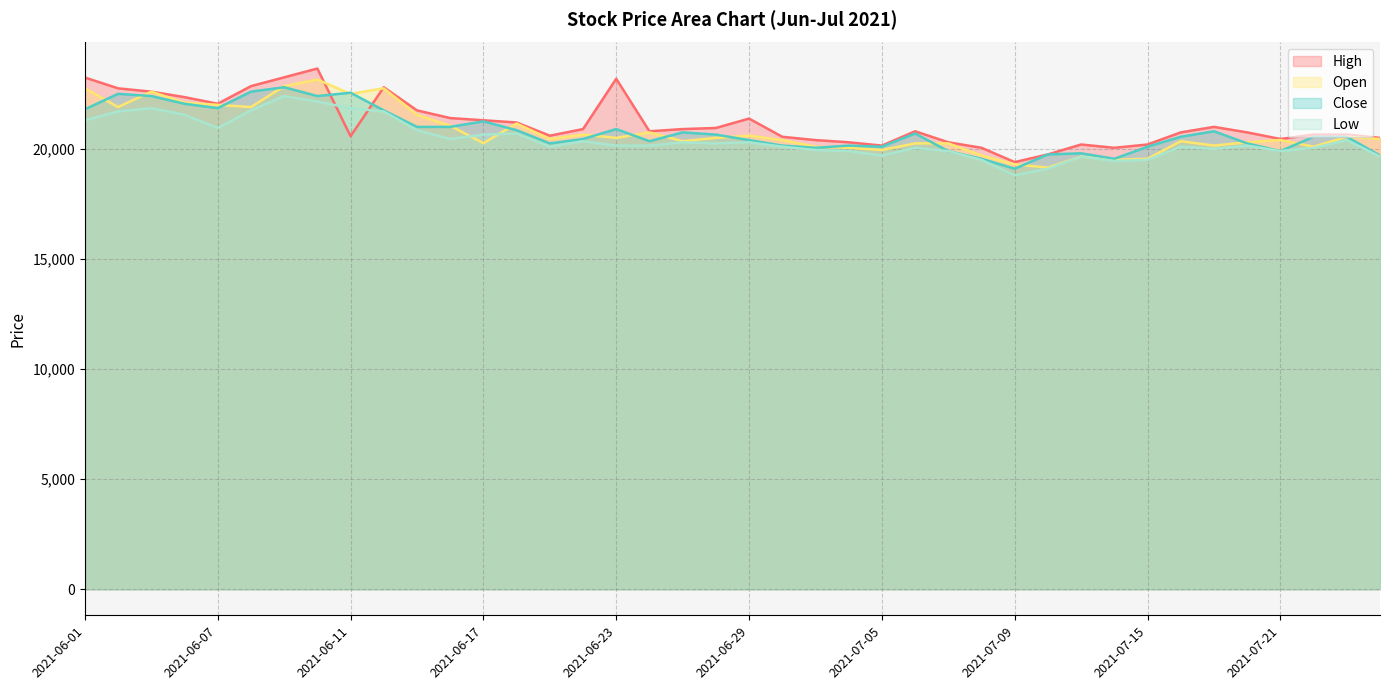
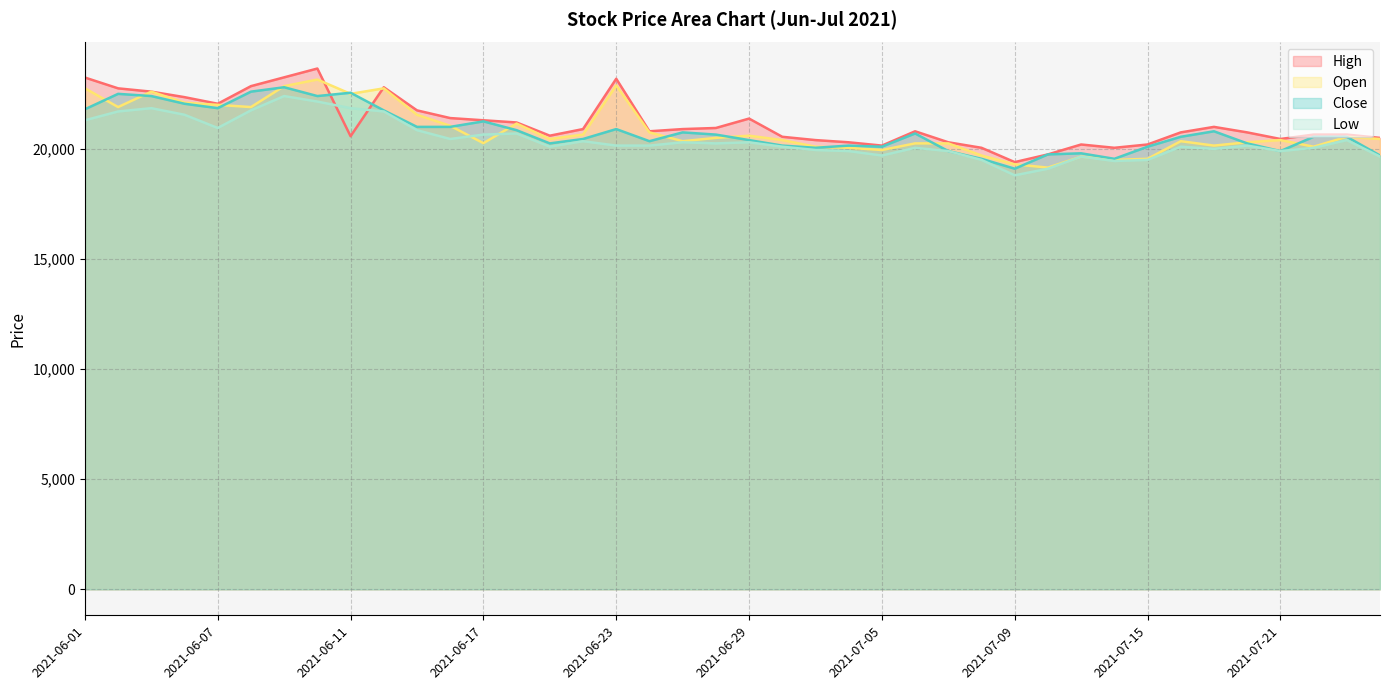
Open, 2021-06-23: 20,500 -> 22,900
